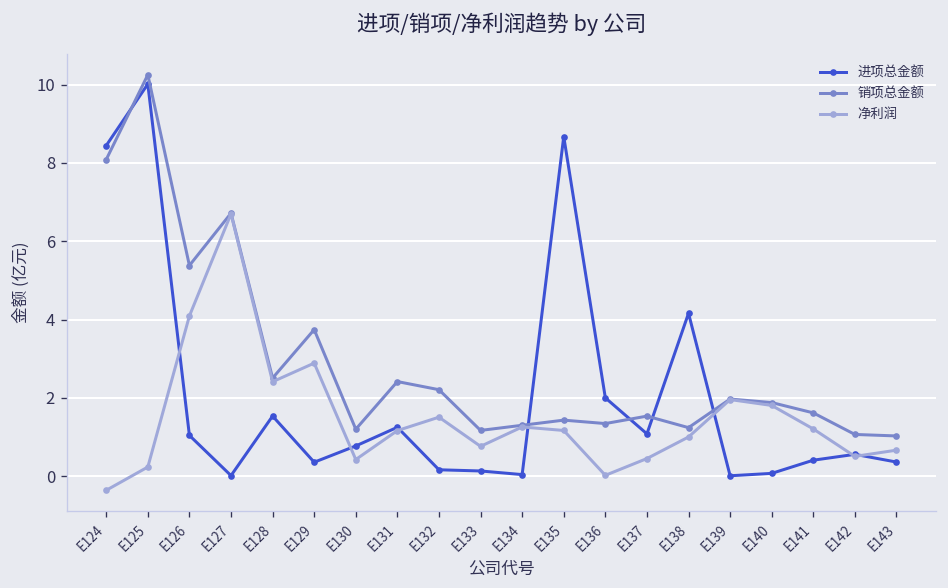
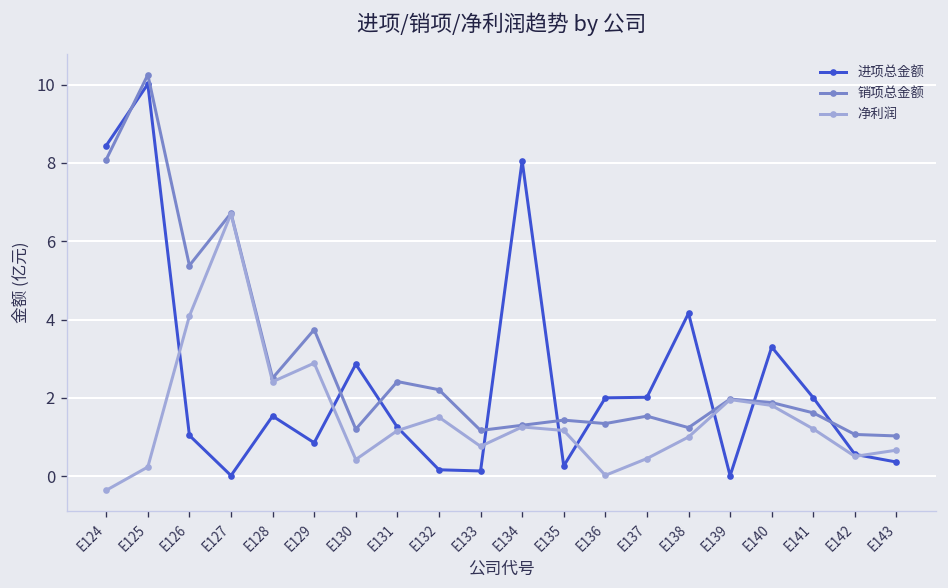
进项总金额, E129: 0.4 -> 0.9
进项总金额, E130: 0.8 -> 2.9
进项总金额, E134: 0.0 -> 8.1
进项总金额, E135: 8.7 -> 0.3
进项总金额, E137: 1.1 -> 2.0
进项总金额, E140: 0.1 -> 3.3
进项总金额, E141: 0.4 -> 2.0
